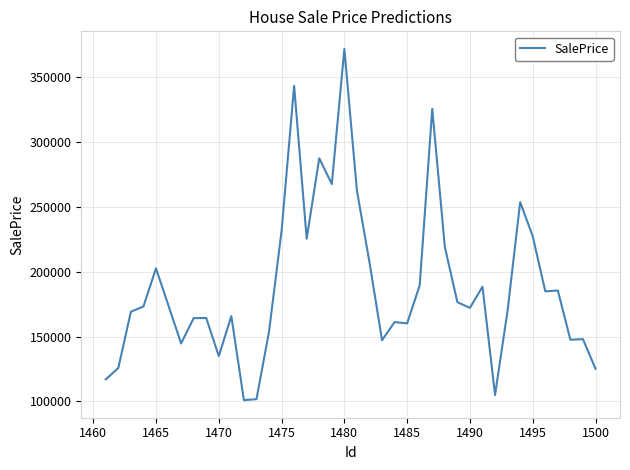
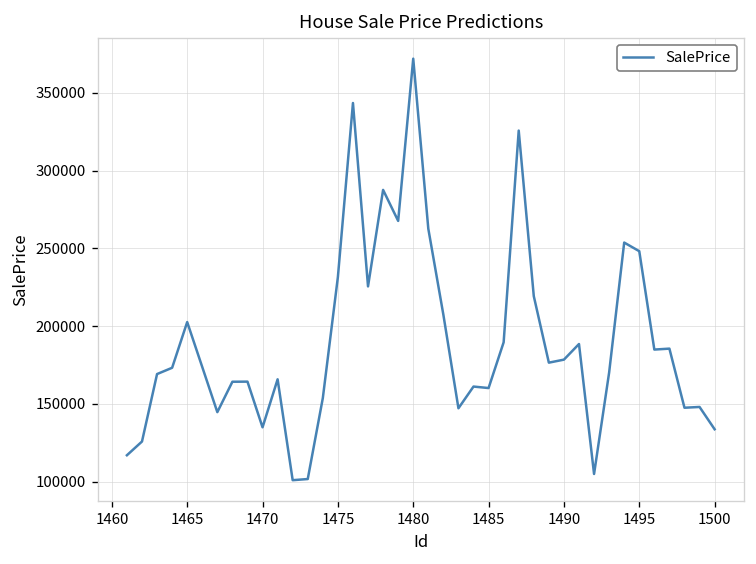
1490: 172000 -> 178000
1495: 227000 -> 248000
1500: 125000 -> 134000
